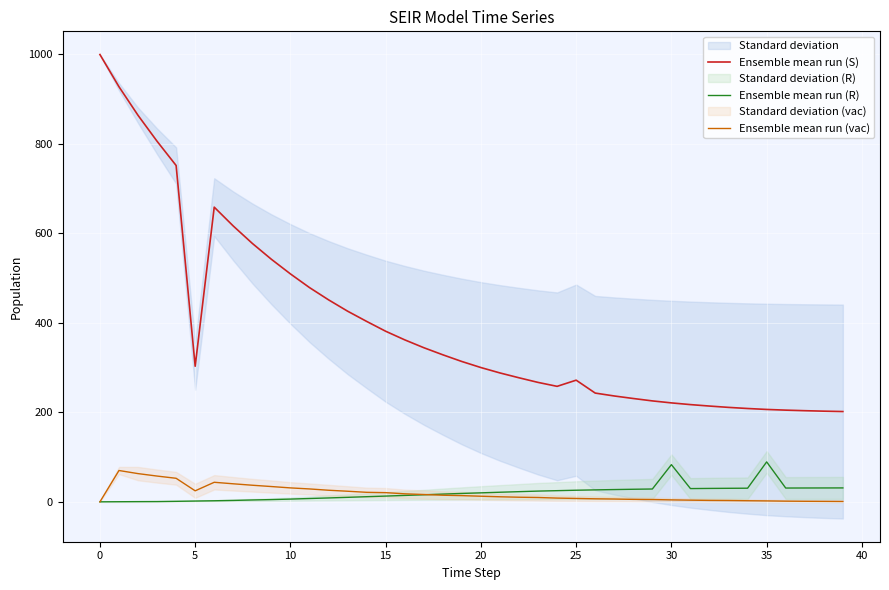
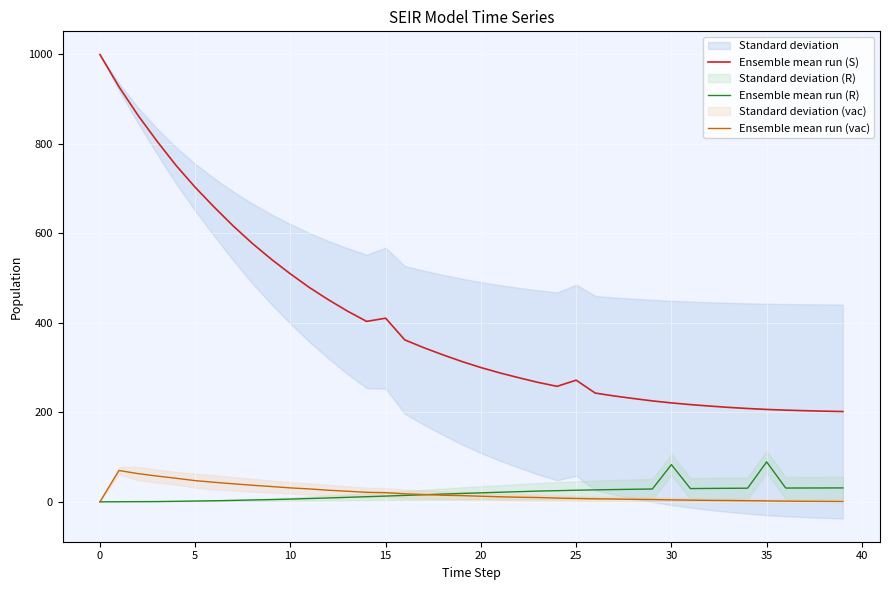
Ensemble mean run (S), 5: 300 -> 700
Ensemble mean run (vac), 5: 20 -> 50
Ensemble mean run (S), 15: 380 -> 410
